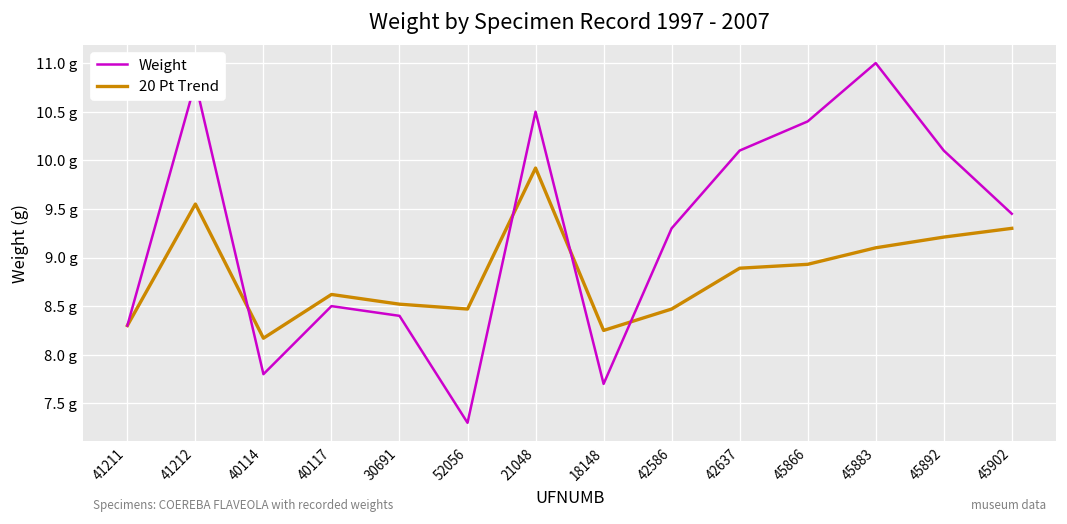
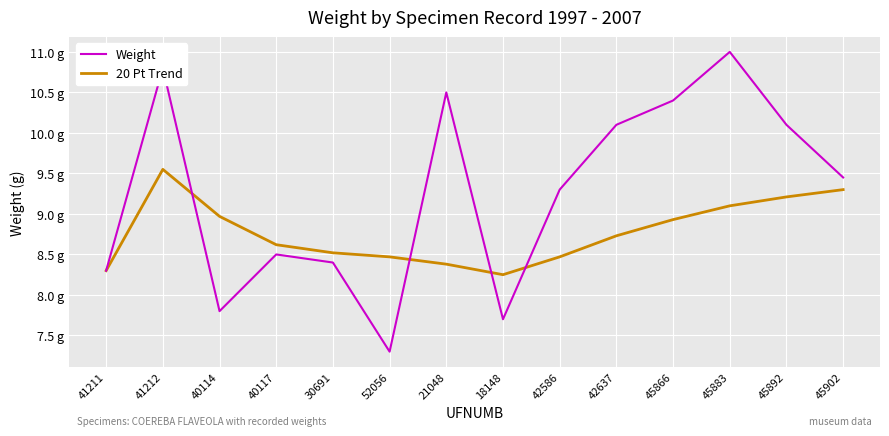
20 Pt Trend, 40114: 8.2 g -> 9.0 g
20 Pt Trend, 21048: 9.9 g -> 8.4 g
20 Pt Trend, 42637: 8.9 g -> 8.7 g
